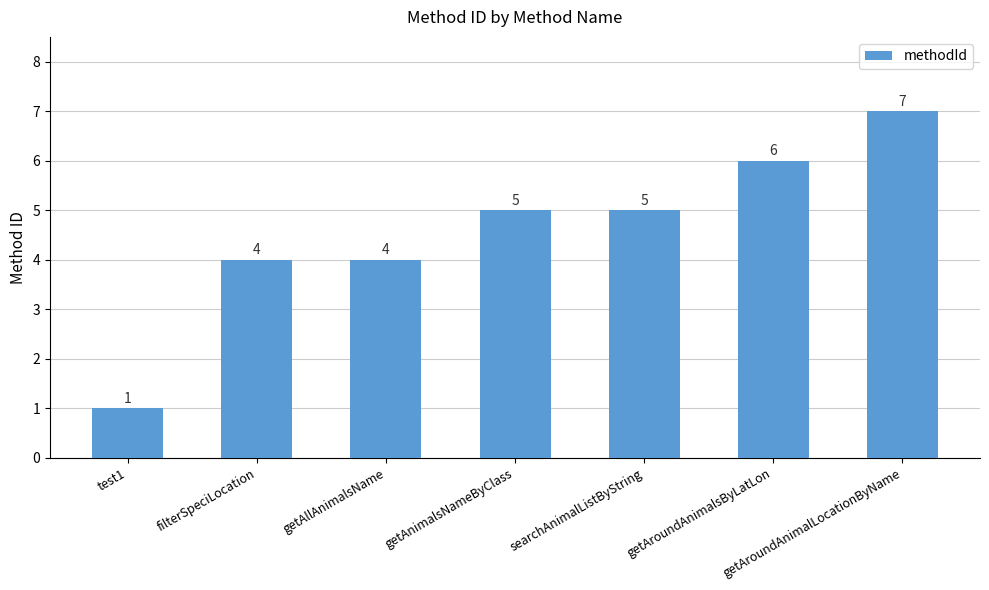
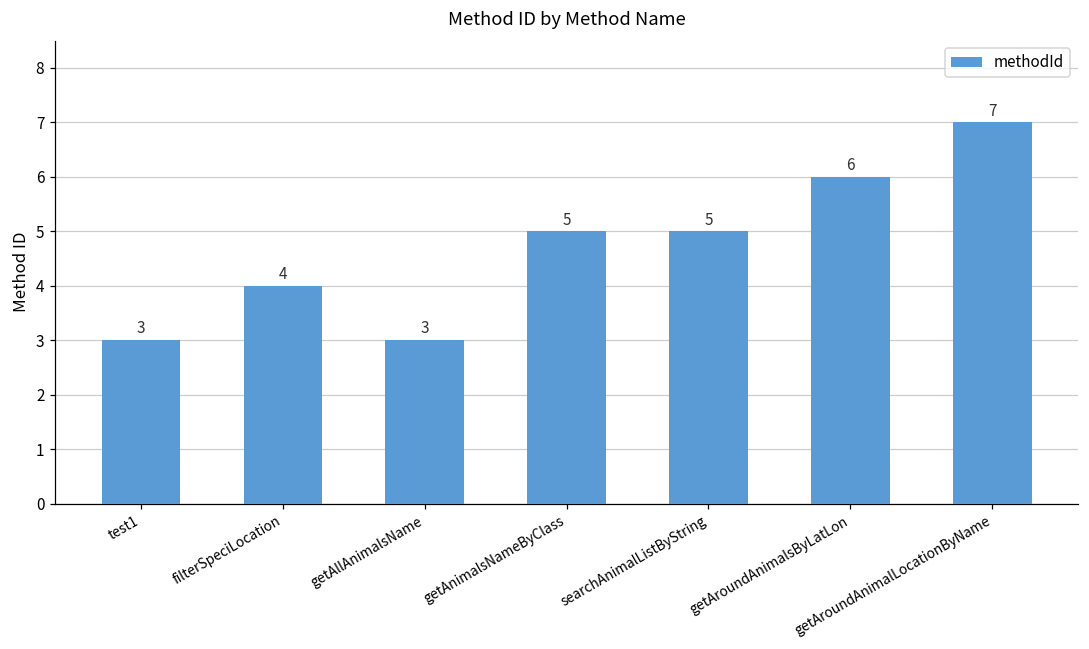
test1: 1 -> 3
getAllAnimalsName: 4 -> 3
